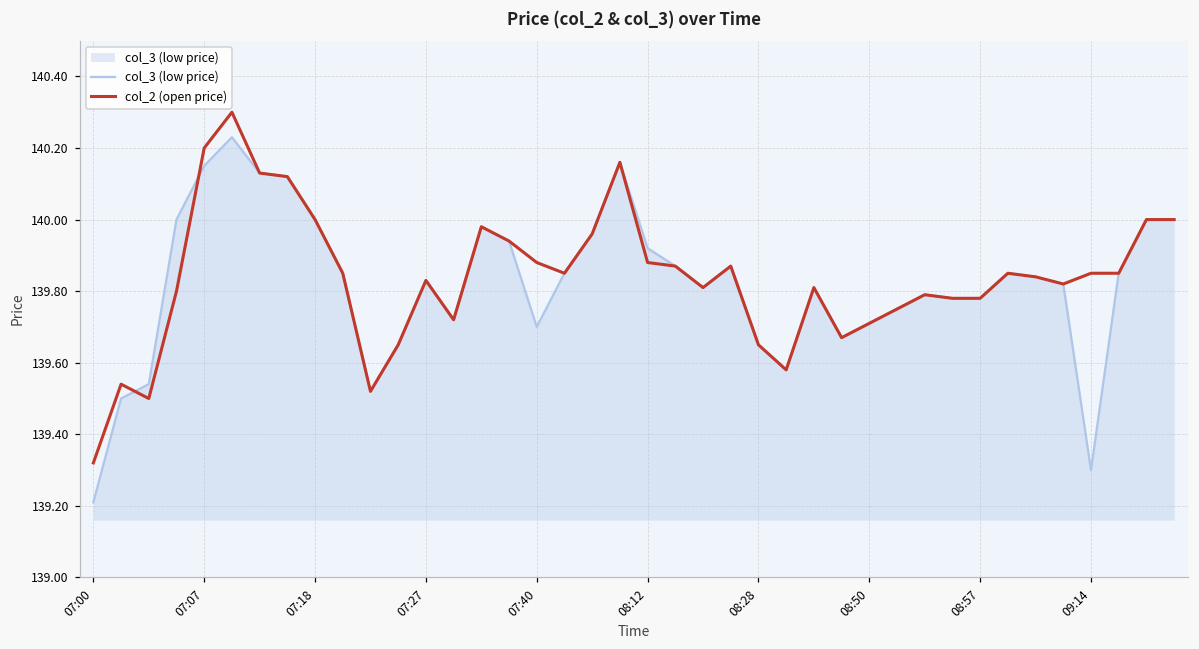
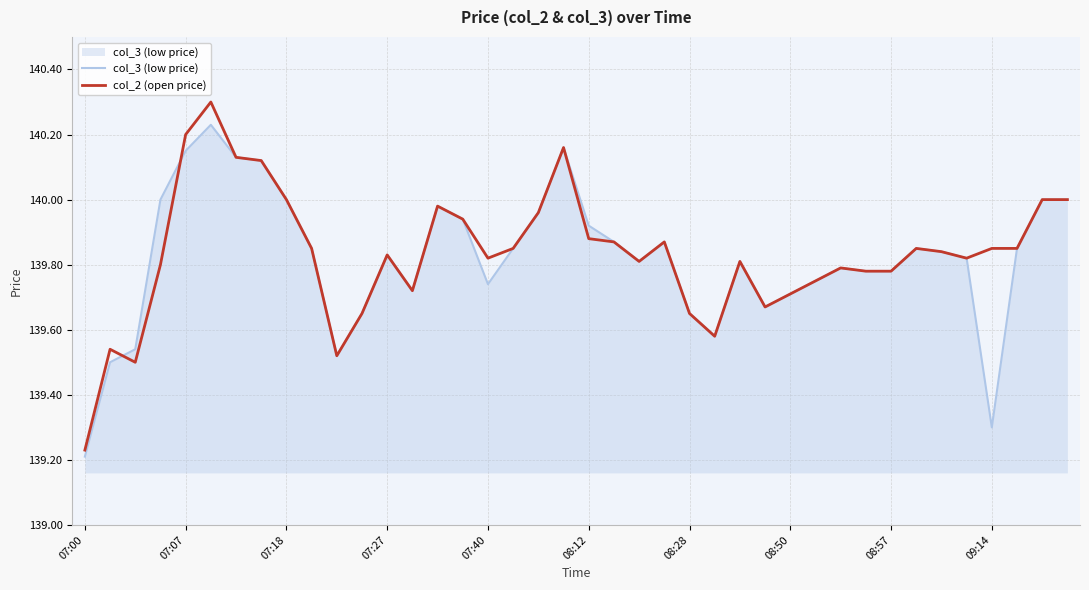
col_2 (open price), 07:00: 139.32 -> 139.23
col_3 (low price), 07:40: 139.70 -> 139.74
col_2 (open price), 07:40: 139.88 -> 139.82
